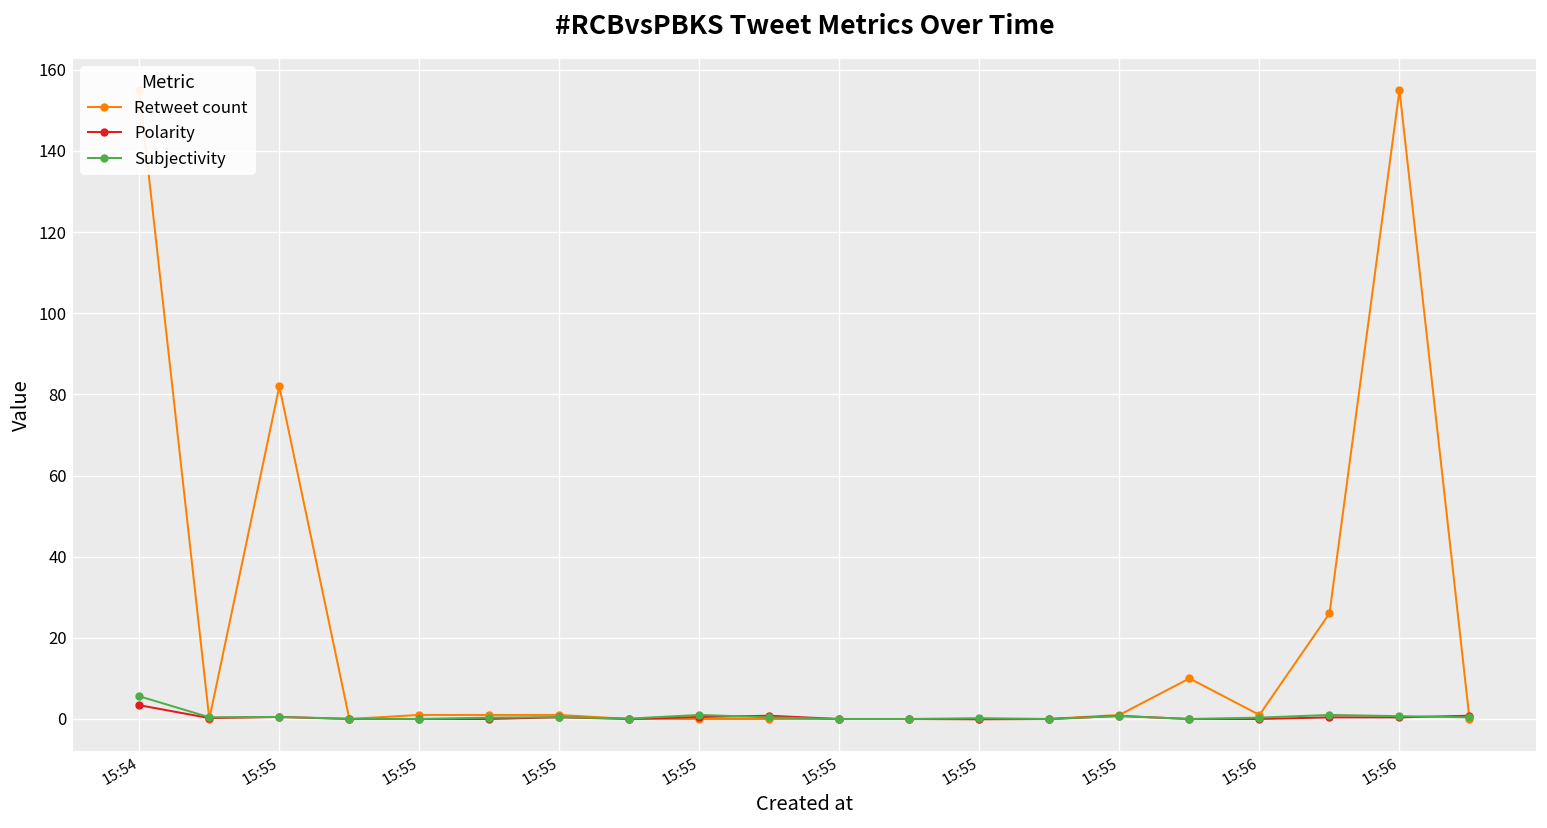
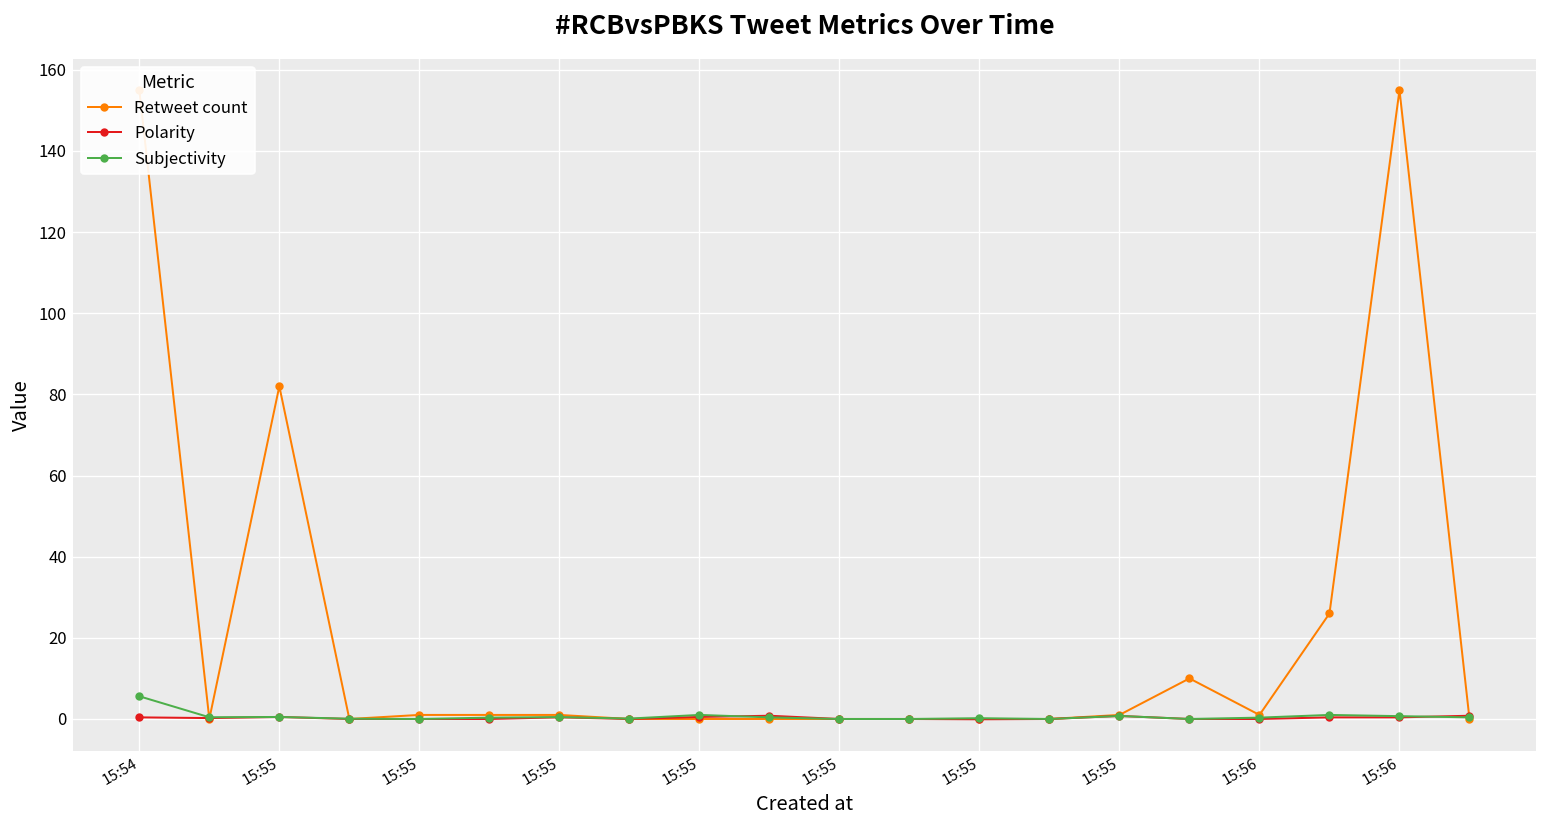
Polarity, 15:54: 3 -> 0
